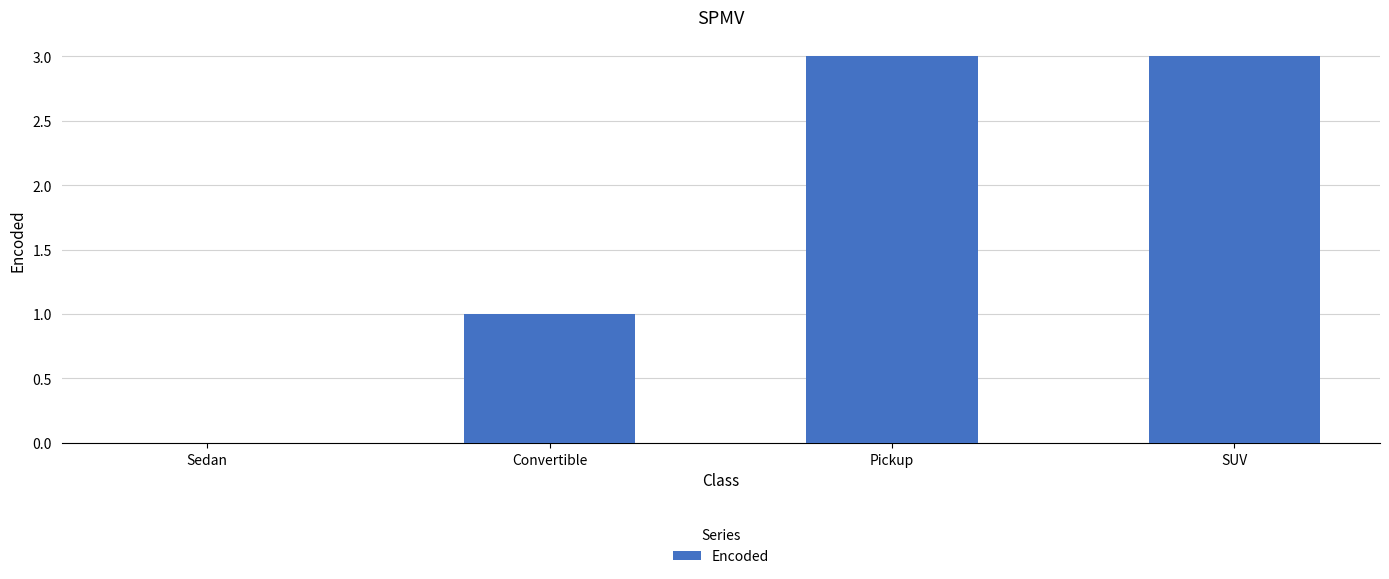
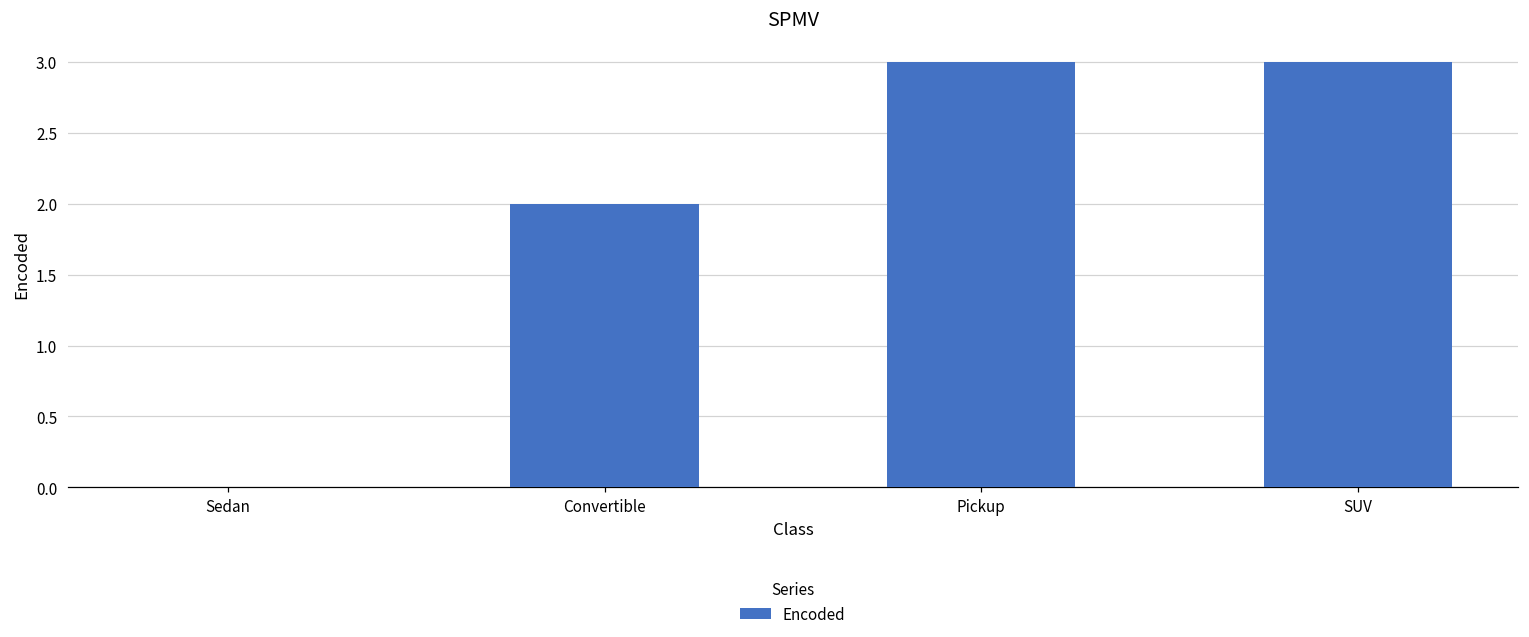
Convertible: 1 -> 2
